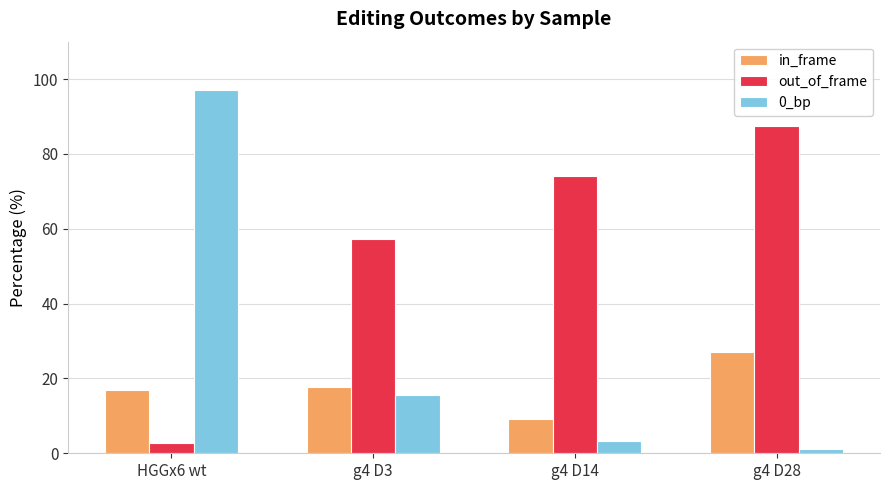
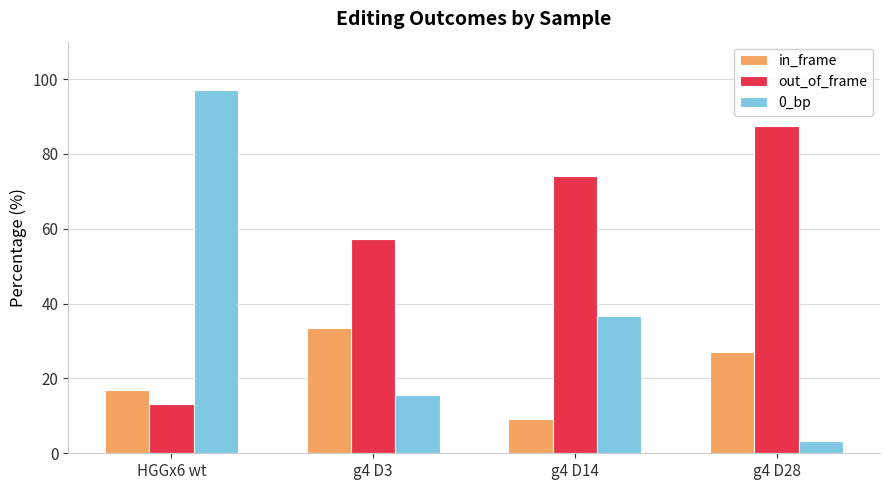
out_of_frame, HGGx6 wt: 3 -> 13
in_frame, g4 D3: 18 -> 34
0_bp, g4 D14: 3 -> 37
0_bp, g4 D28: 1 -> 3
